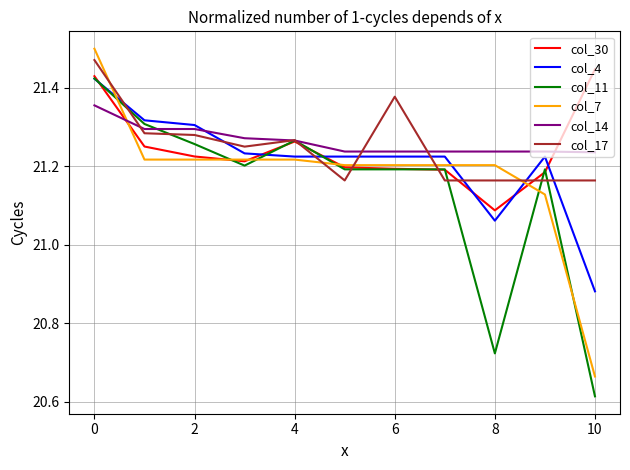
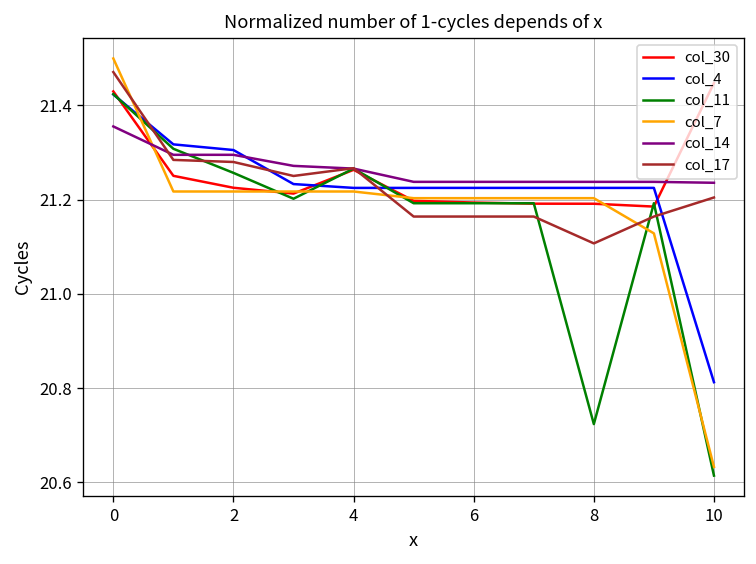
col_17, 6: 21.38 -> 21.16
col_30, 8: 21.09 -> 21.19
col_4, 8: 21.06 -> 21.23
col_17, 8: 21.16 -> 21.11
col_4, 10: 20.88 -> 20.81
col_7, 10: 20.66 -> 20.63
col_17, 10: 21.16 -> 21.20
